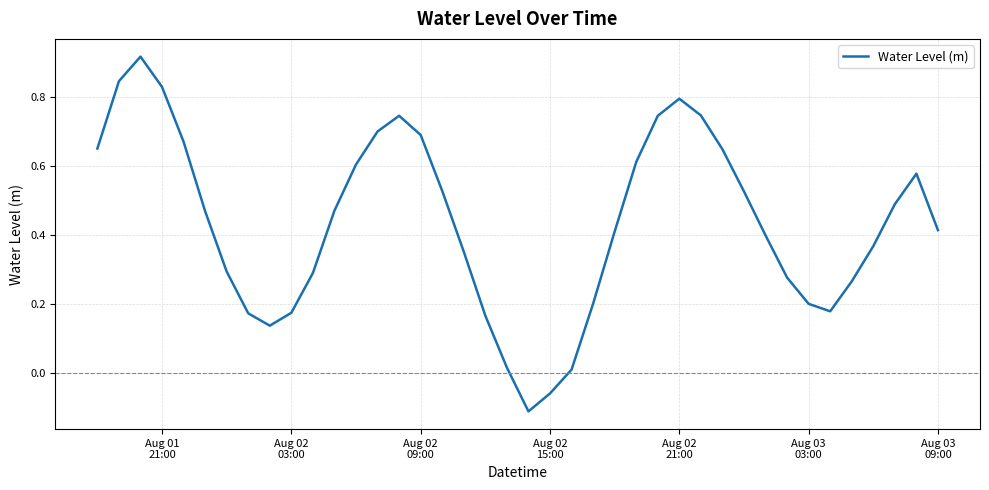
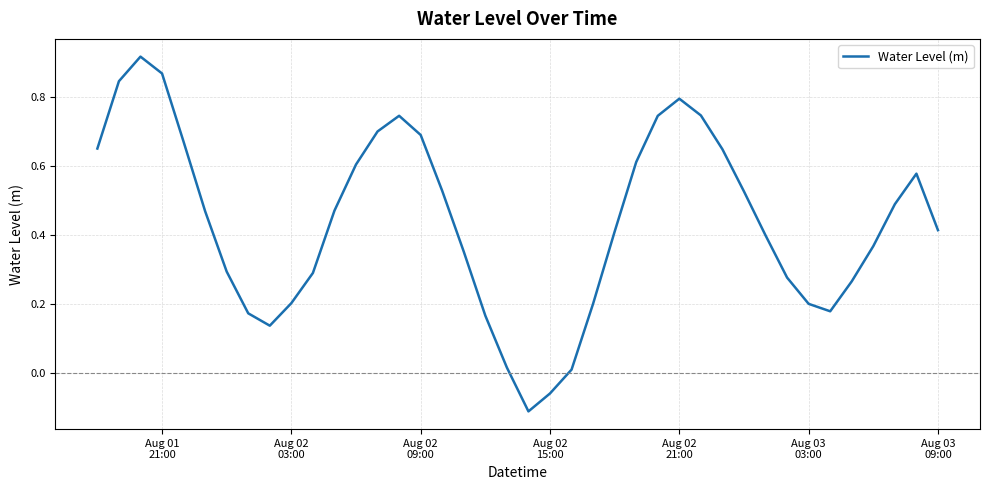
Aug 01 21:00: 0.83 -> 0.87
Aug 02 03:00: 0.17 -> 0.20
